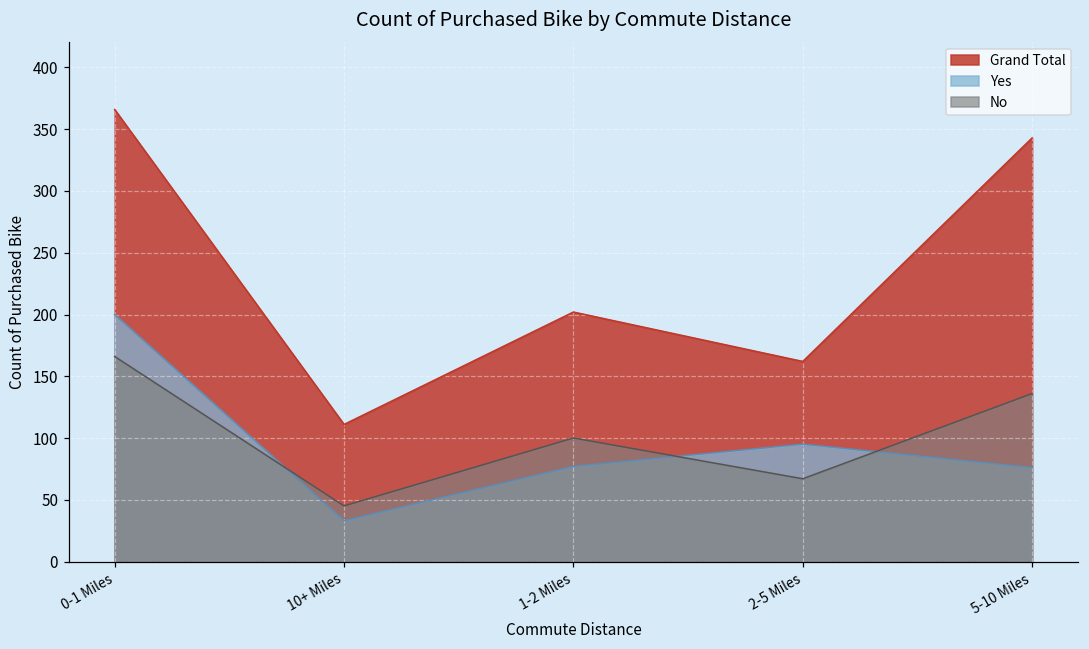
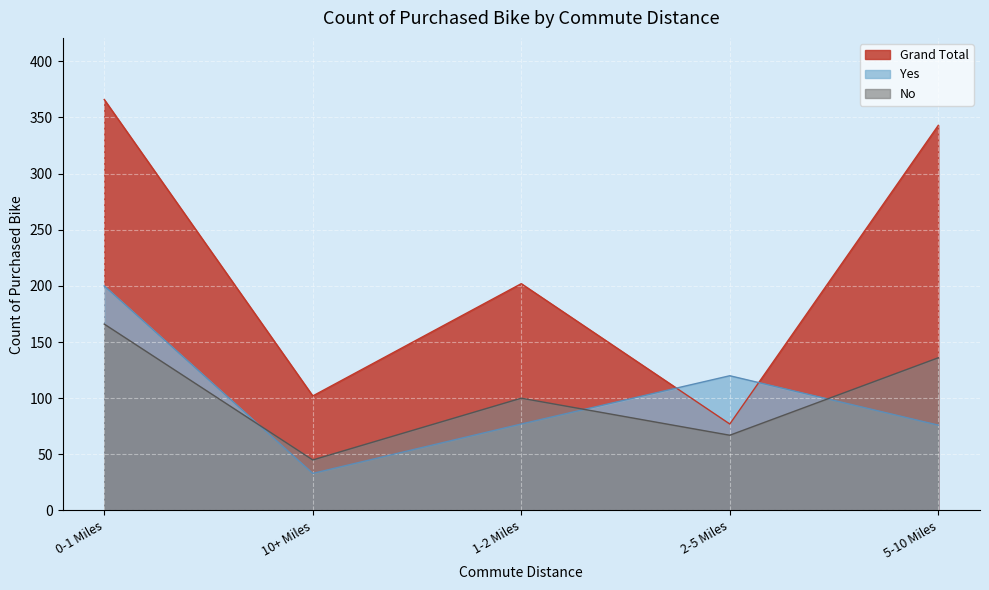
Grand Total, 10+ Miles: 111 -> 102
Grand Total, 2-5 Miles: 162 -> 77
Yes, 2-5 Miles: 95 -> 120
